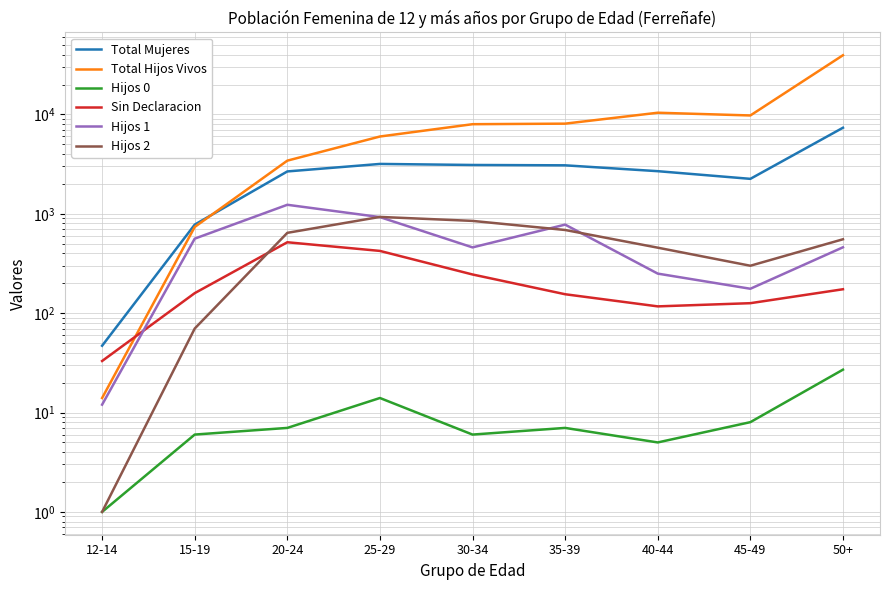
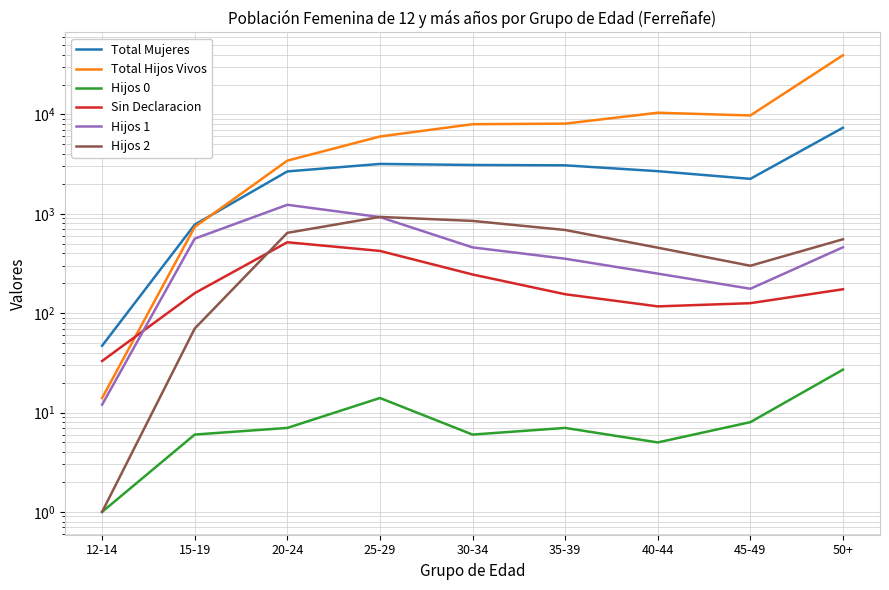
Hijos 1, 35-39: 800 -> 350
